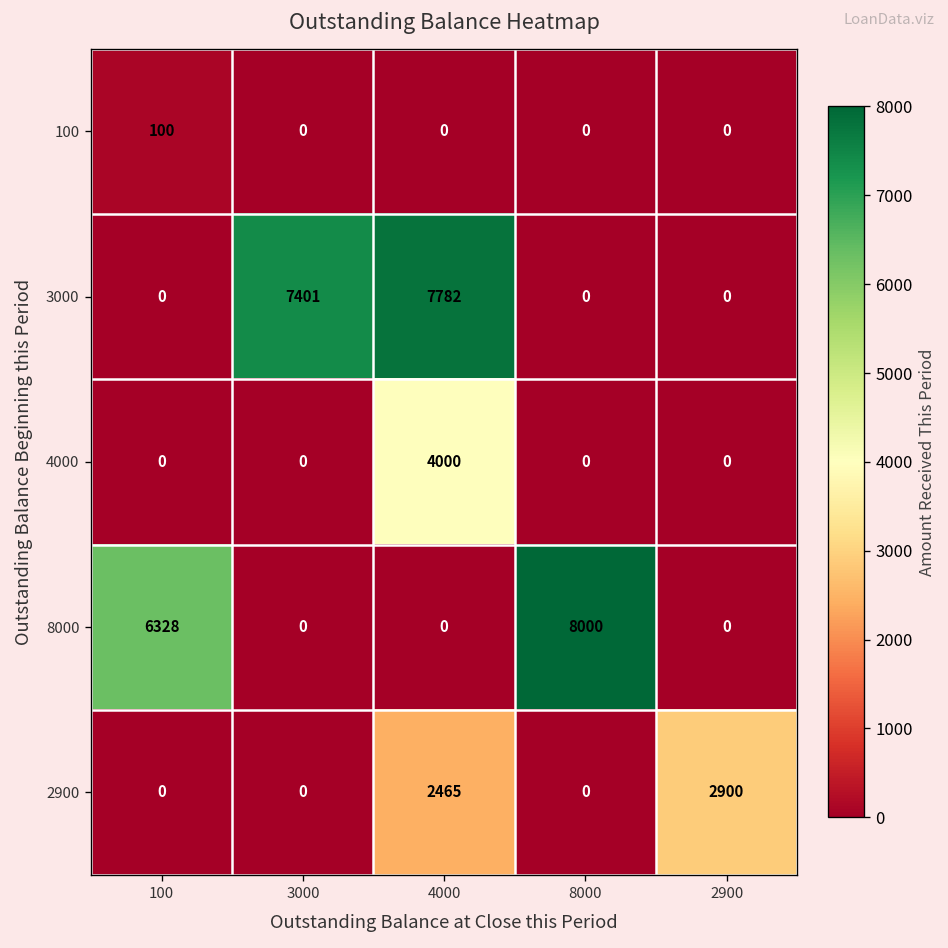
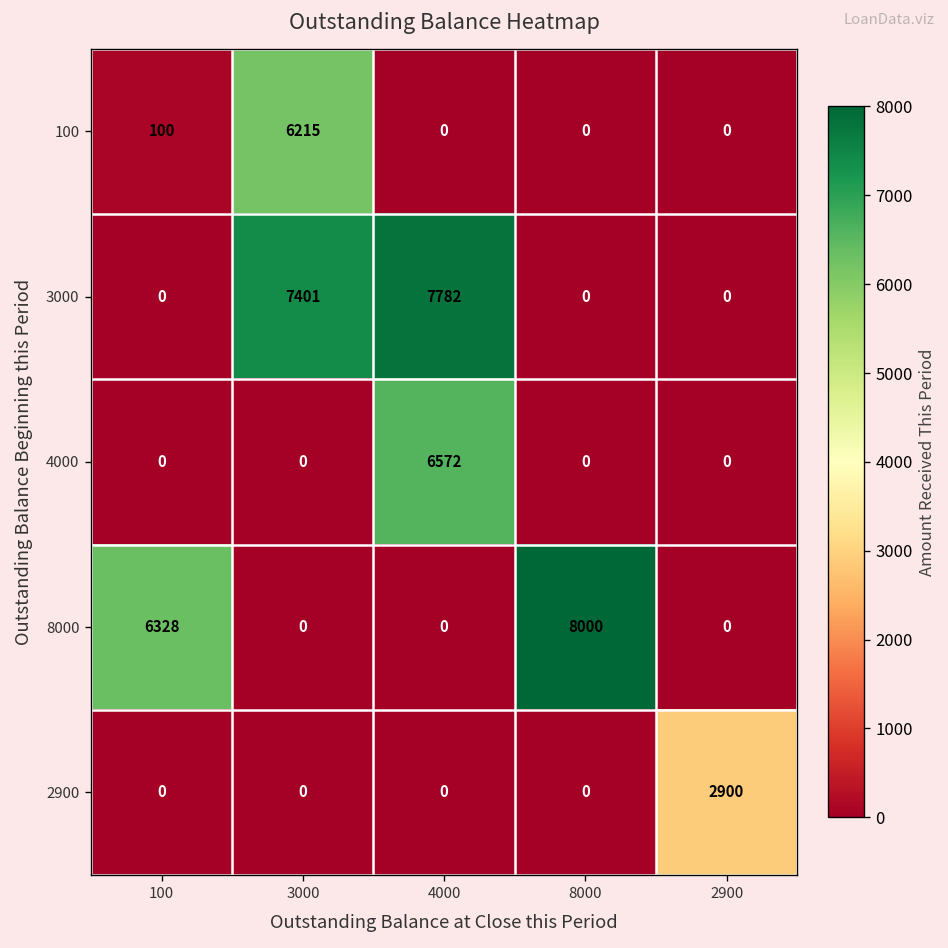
100, 3000: 0 -> 6215
4000, 4000: 4000 -> 6572
2900, 4000: 2465 -> 0
